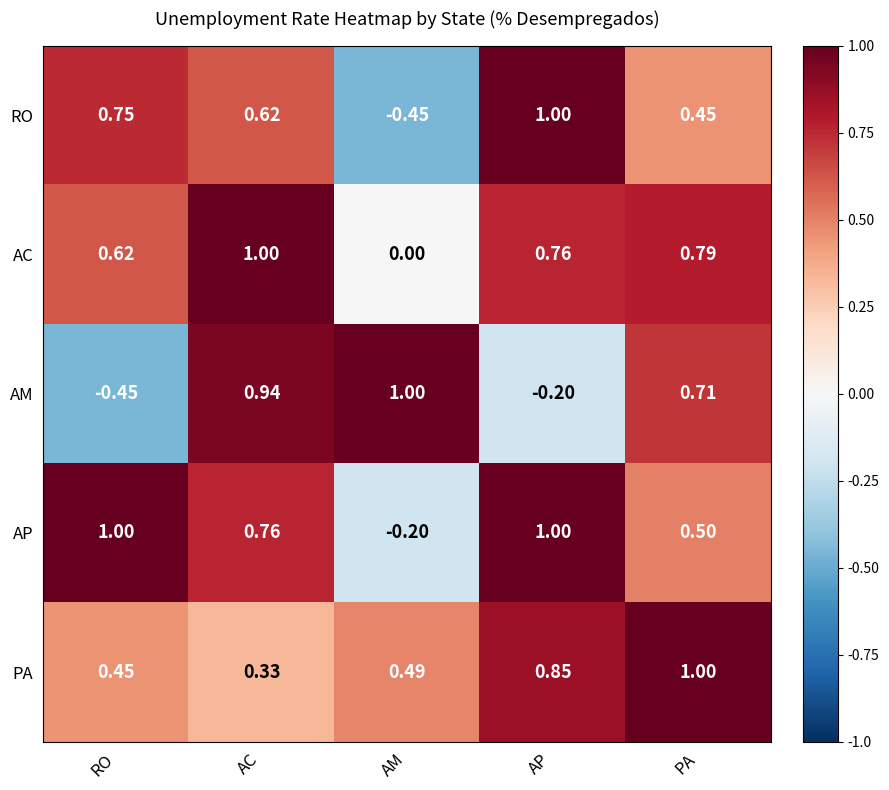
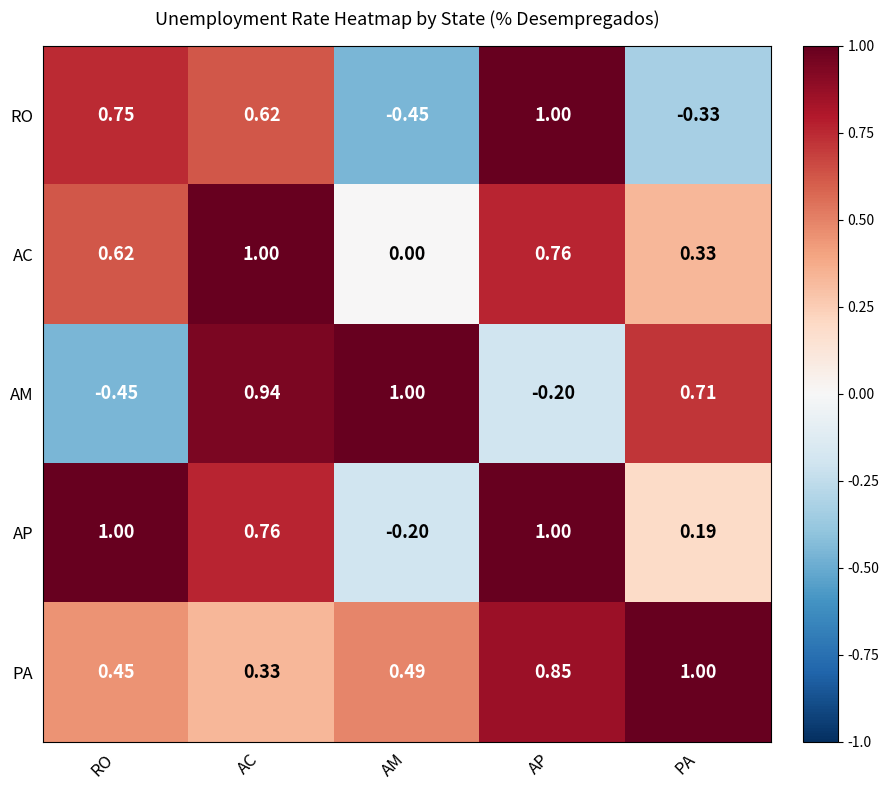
RO, PA: 0.45 -> -0.33
AC, PA: 0.79 -> 0.33
AP, PA: 0.50 -> 0.19
